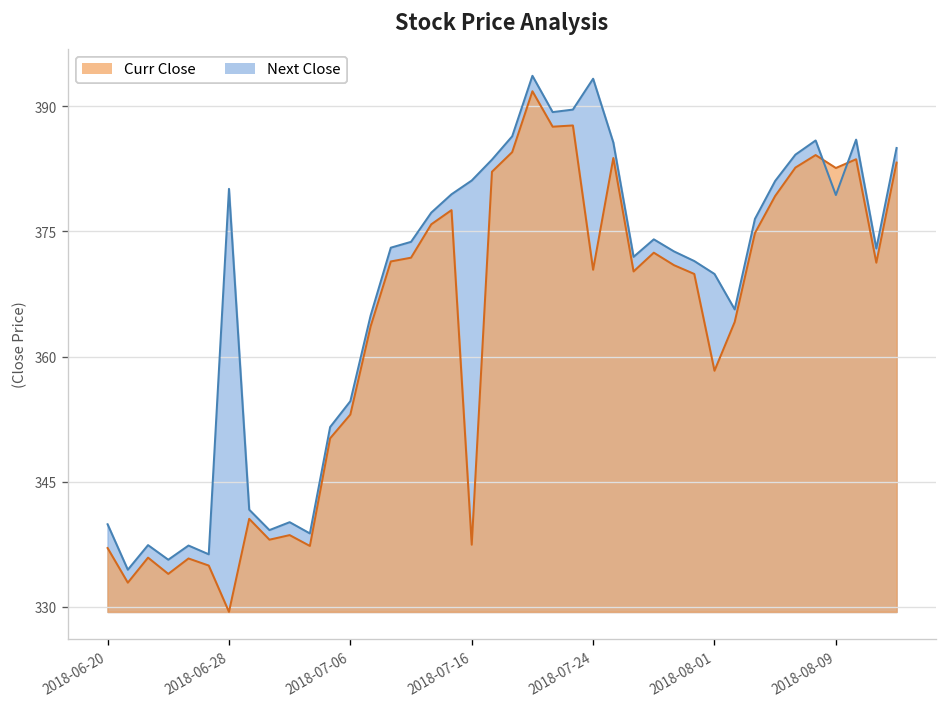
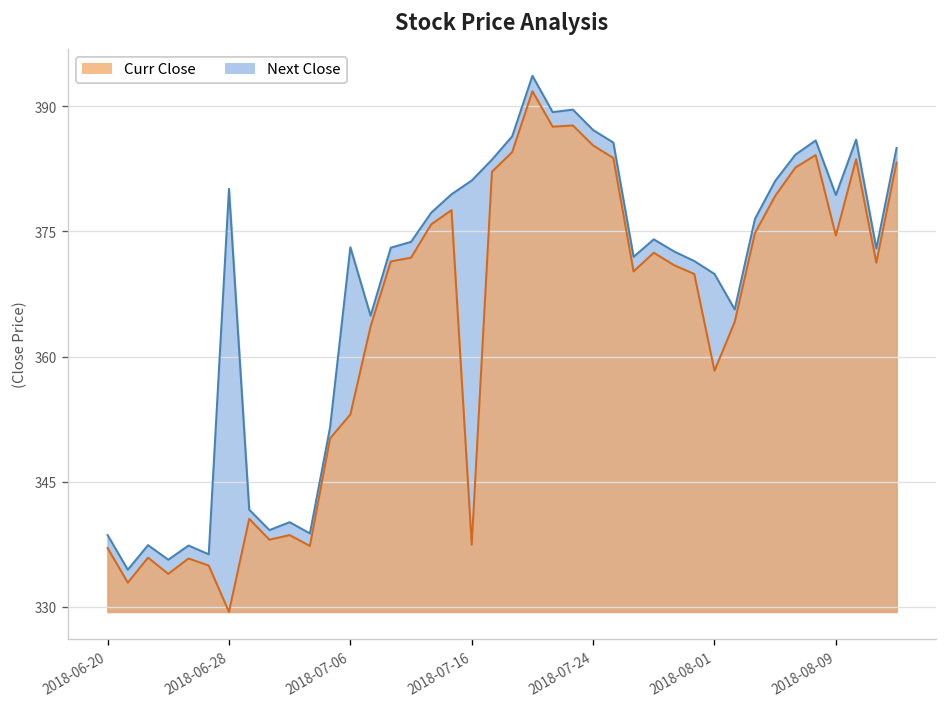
Next Close, 2018-06-20: 340 -> 339
Next Close, 2018-07-06: 355 -> 373
Curr Close, 2018-07-24: 370 -> 385
Next Close, 2018-07-24: 393 -> 387
Curr Close, 2018-08-09: 383 -> 375
